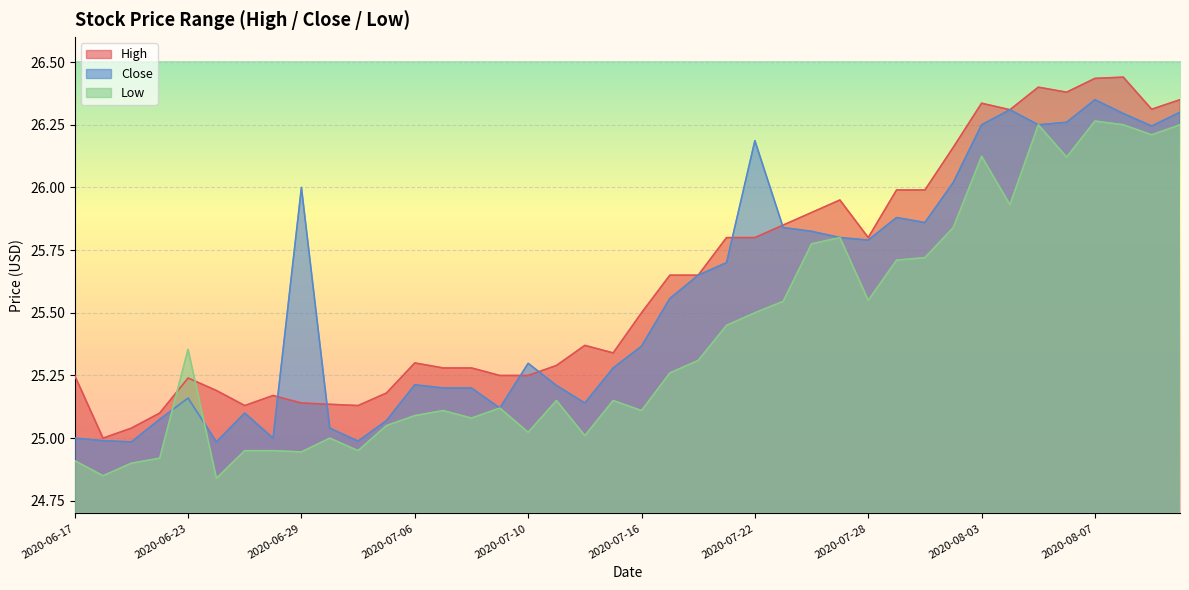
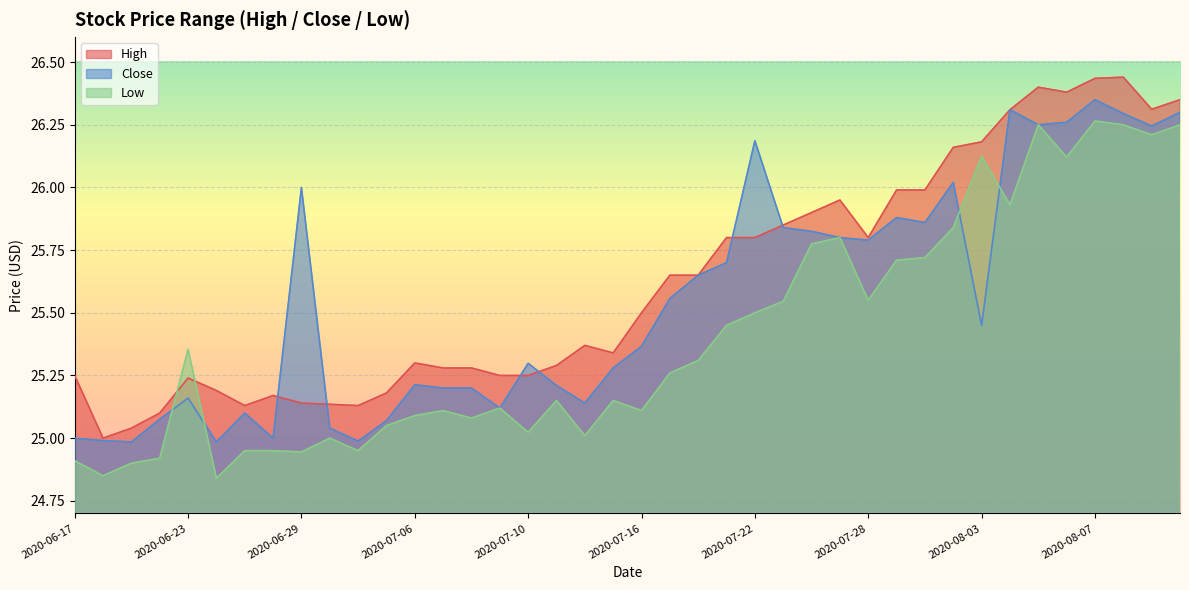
High, 2020-08-03: 26.34 -> 26.18
Close, 2020-08-03: 26.25 -> 25.45
